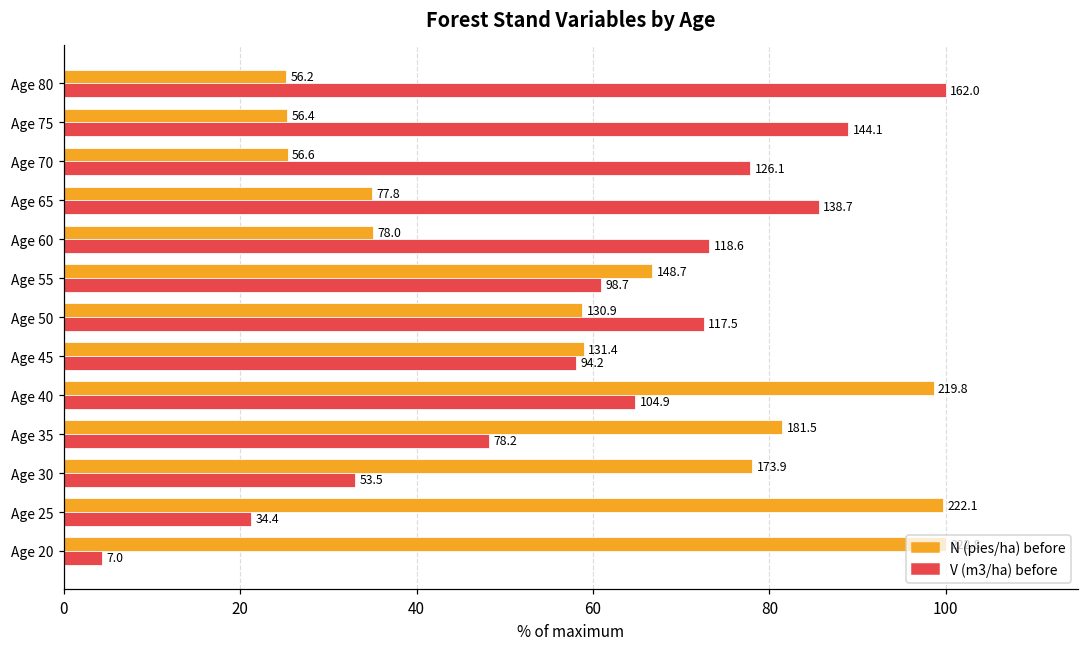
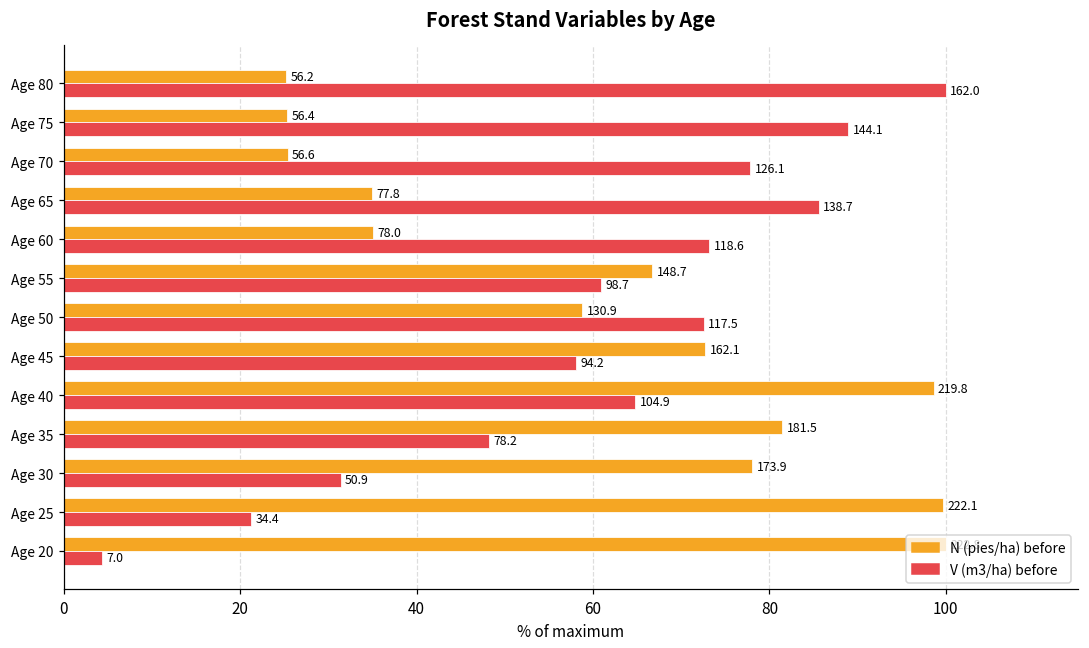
N (pies/ha) before, Age 45: 131.4 -> 162.1
V (m3/ha) before, Age 30: 53.5 -> 50.9
